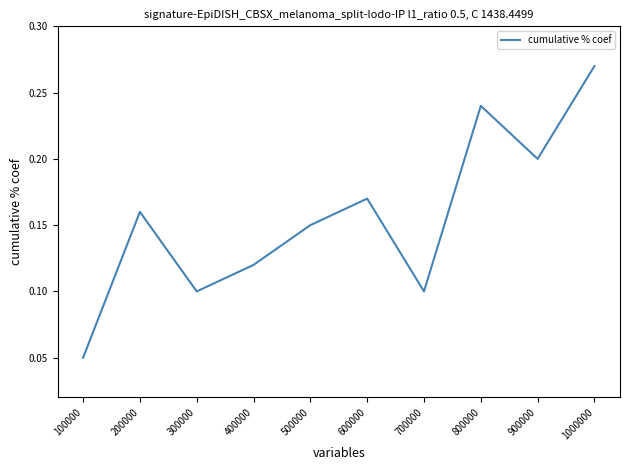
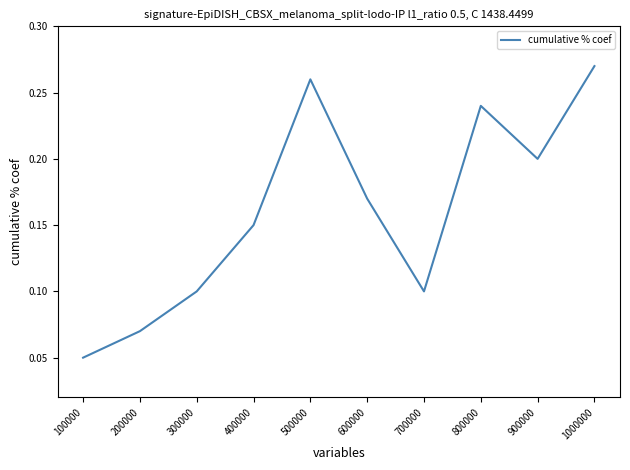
200000: 0.16 -> 0.07
400000: 0.12 -> 0.15
500000: 0.15 -> 0.26
